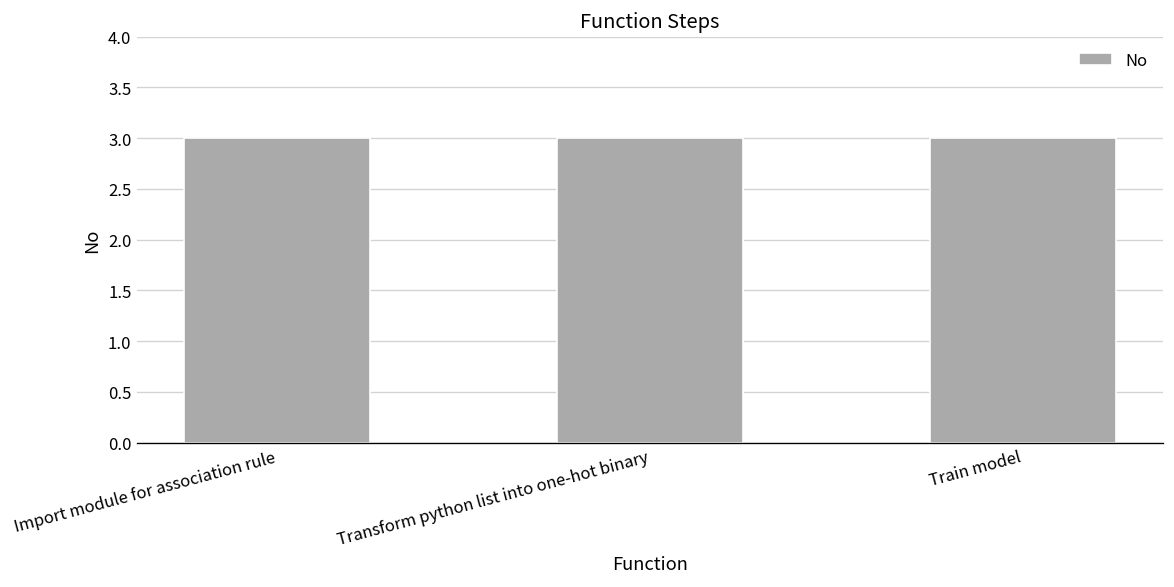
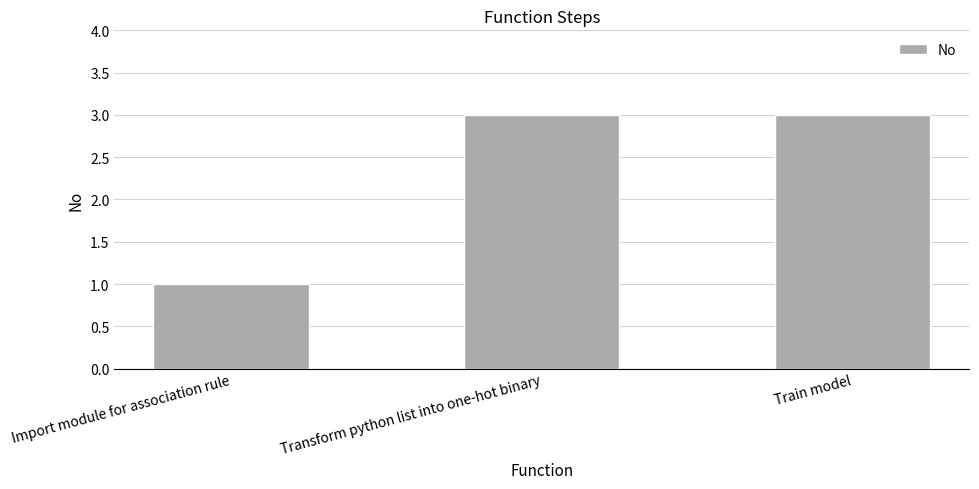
Import module for association rule: 3 -> 1
